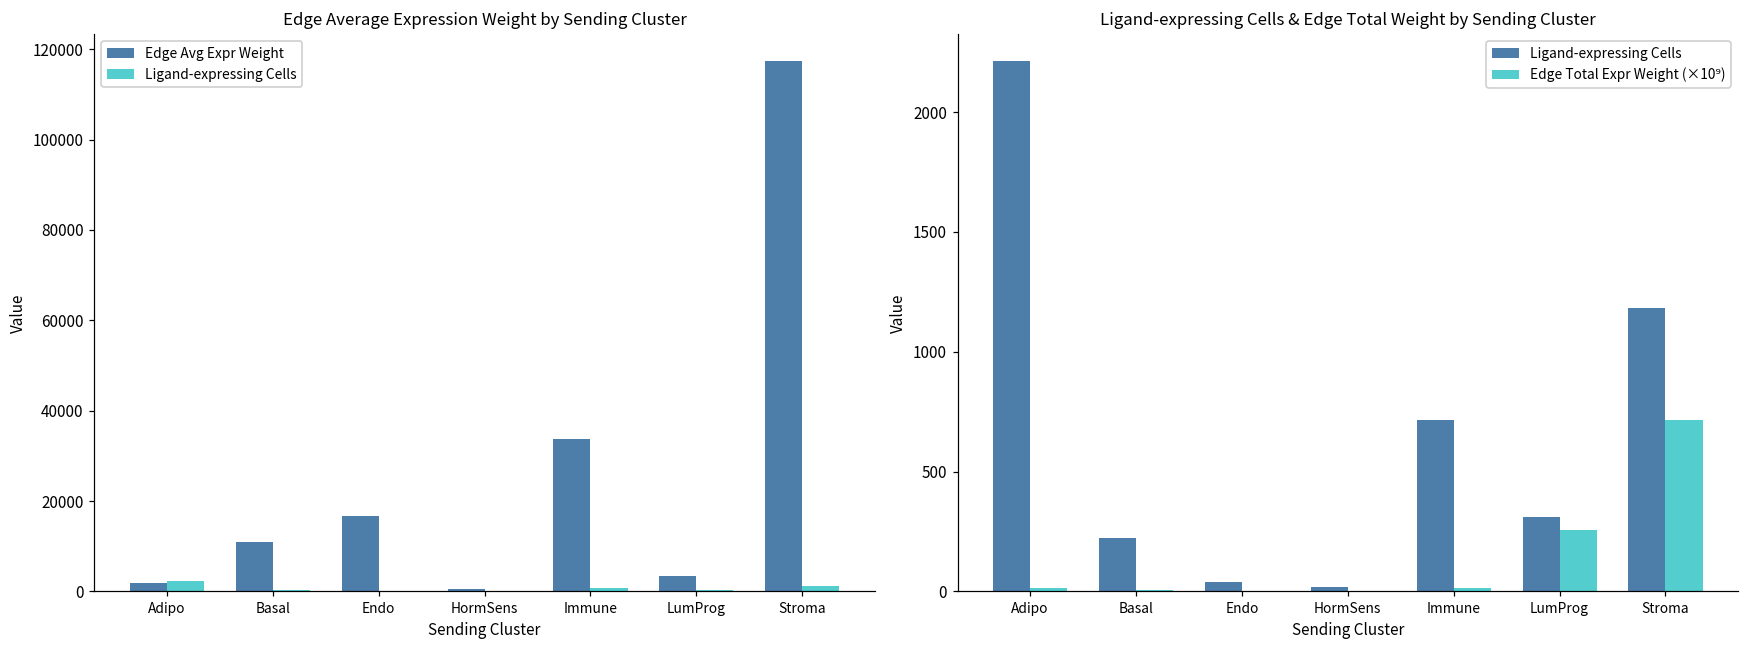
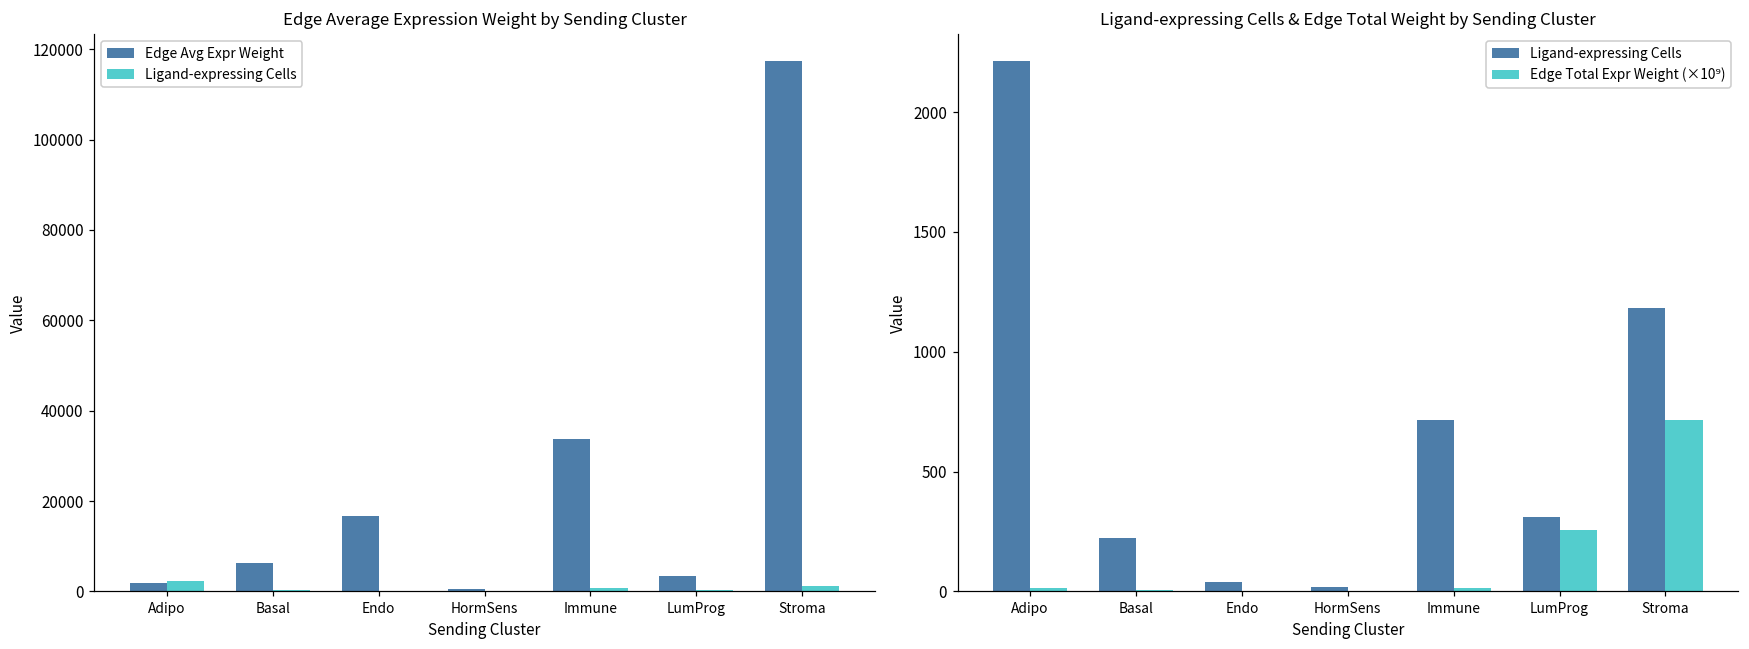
Edge Average Expression Weight by Sending Cluster, Edge Avg Expr Weight, Basal: 11000 -> 6000
